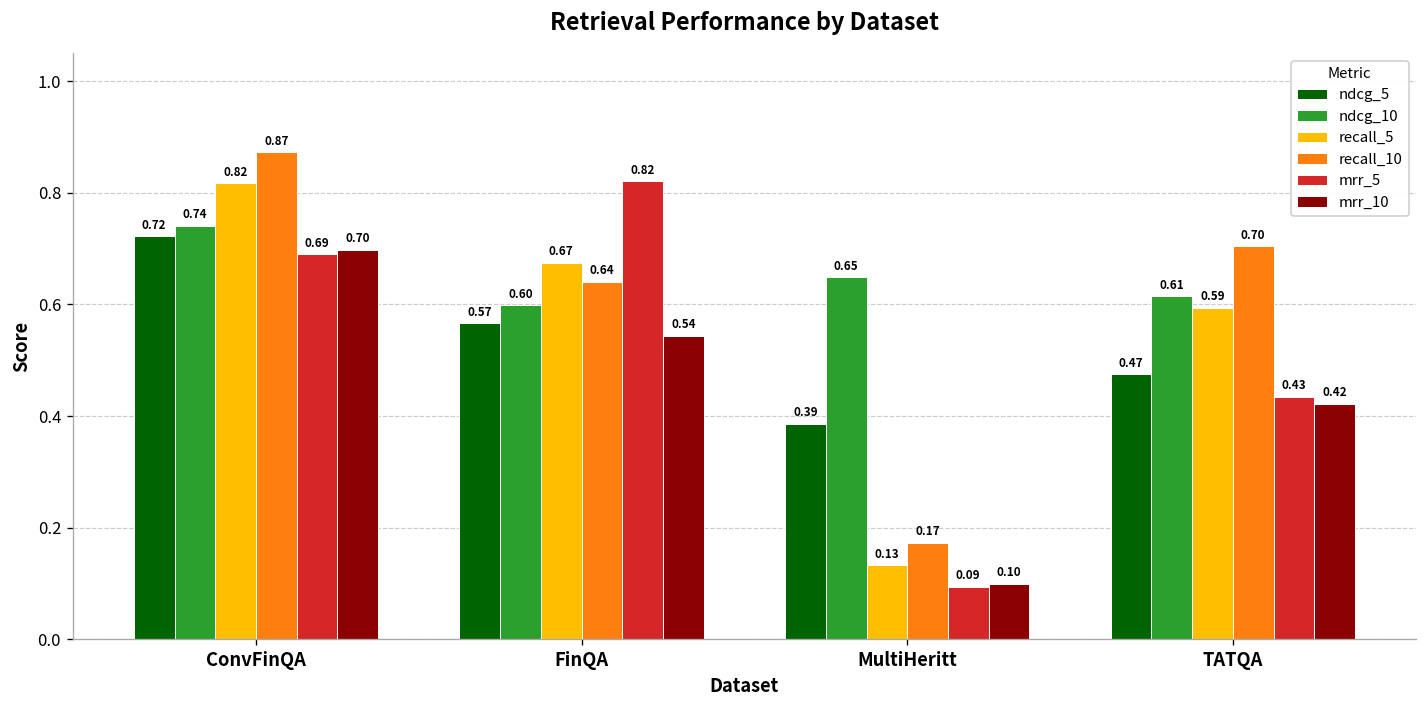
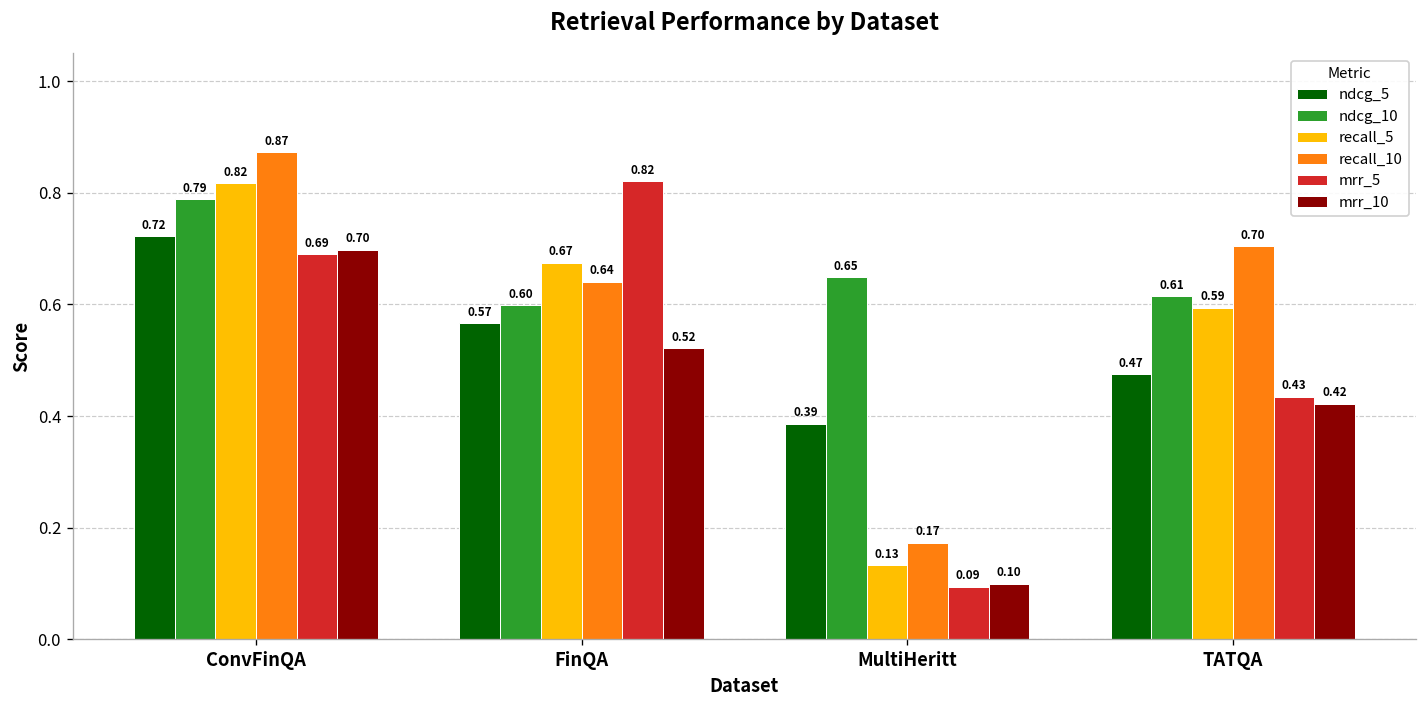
ndcg_10, ConvFinQA: 0.74 -> 0.79
mrr_10, FinQA: 0.54 -> 0.52
